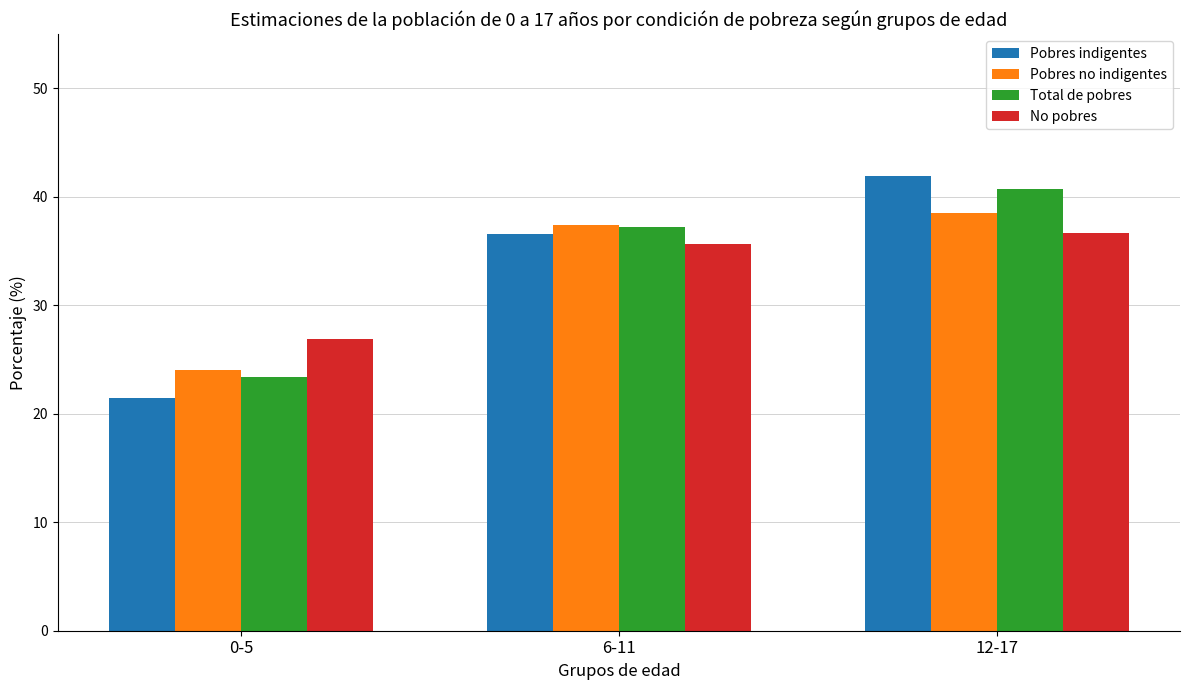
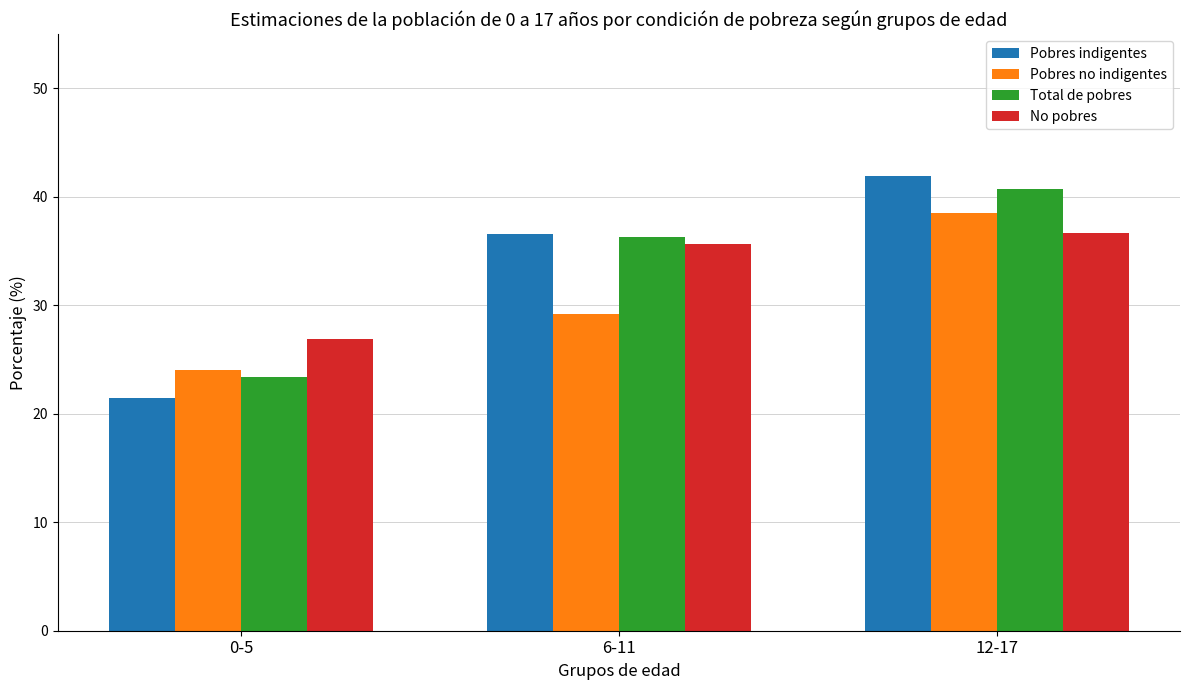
Pobres no indigentes, 6-11: 37.4 -> 29.2
Total de pobres, 6-11: 37.2 -> 36.3
